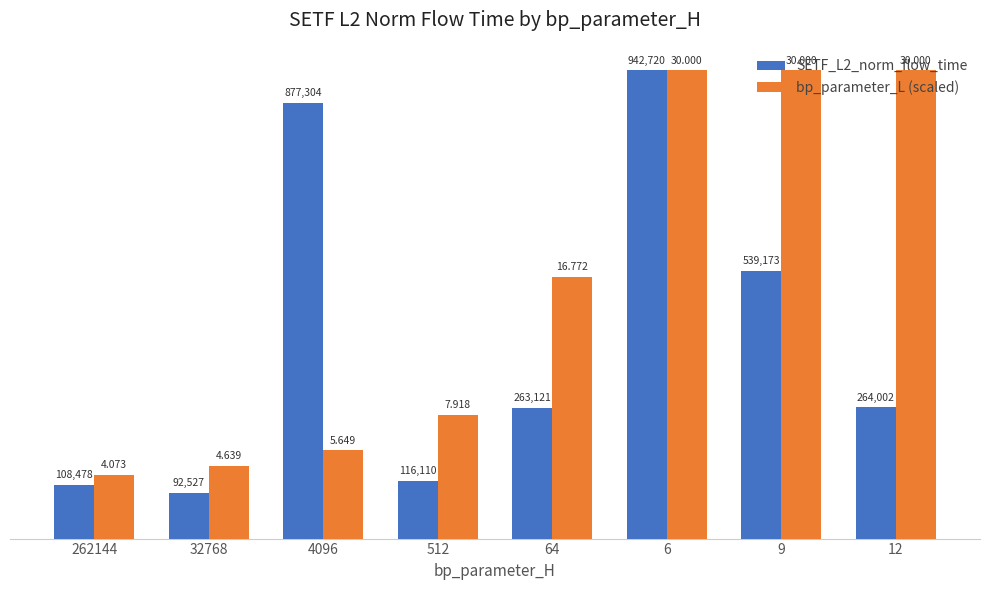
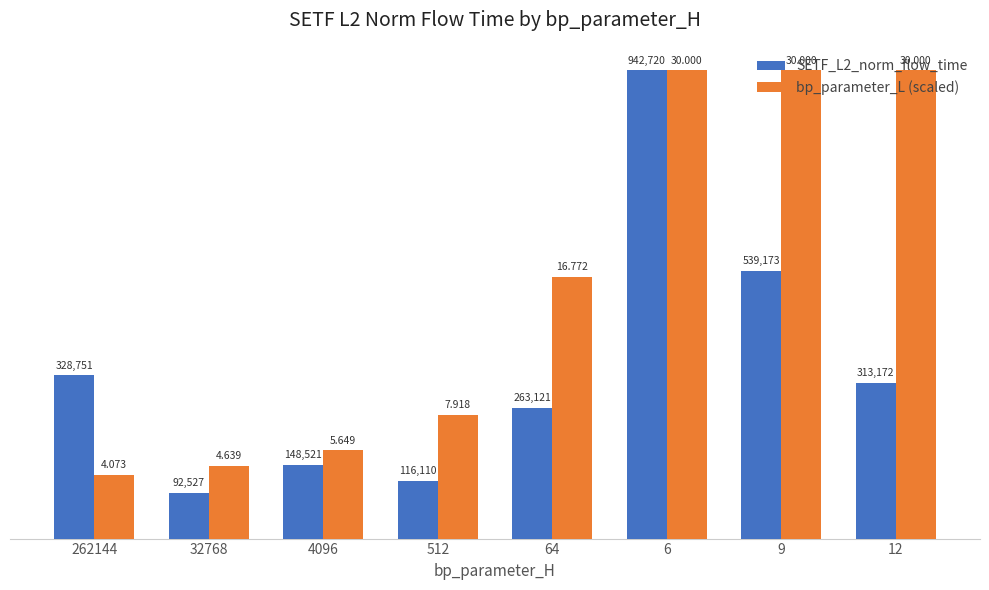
SETF_L2_norm_flow_time, 262144: 108,478 -> 328,751
SETF_L2_norm_flow_time, 4096: 877,304 -> 148,521
SETF_L2_norm_flow_time, 12: 264,002 -> 313,172
